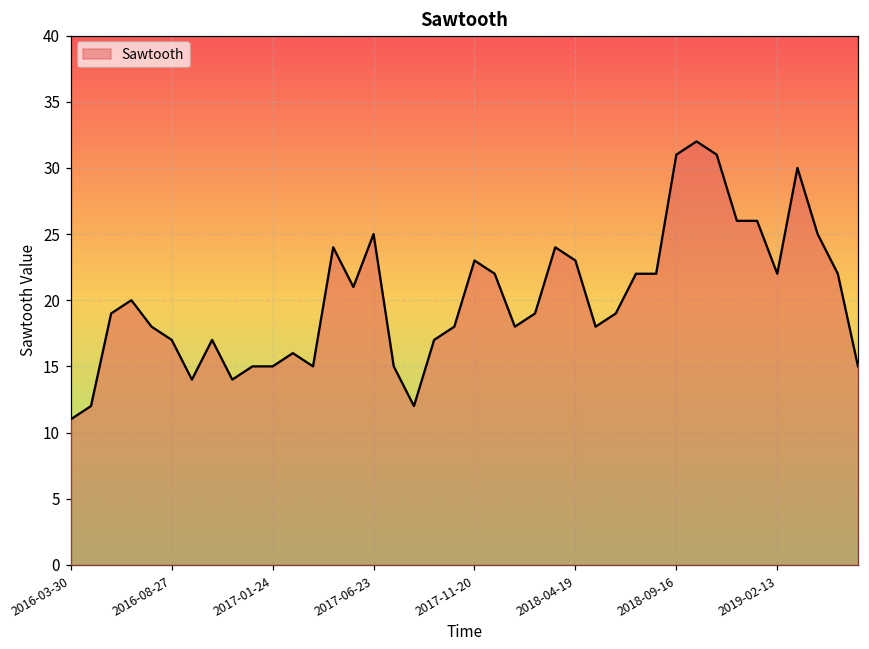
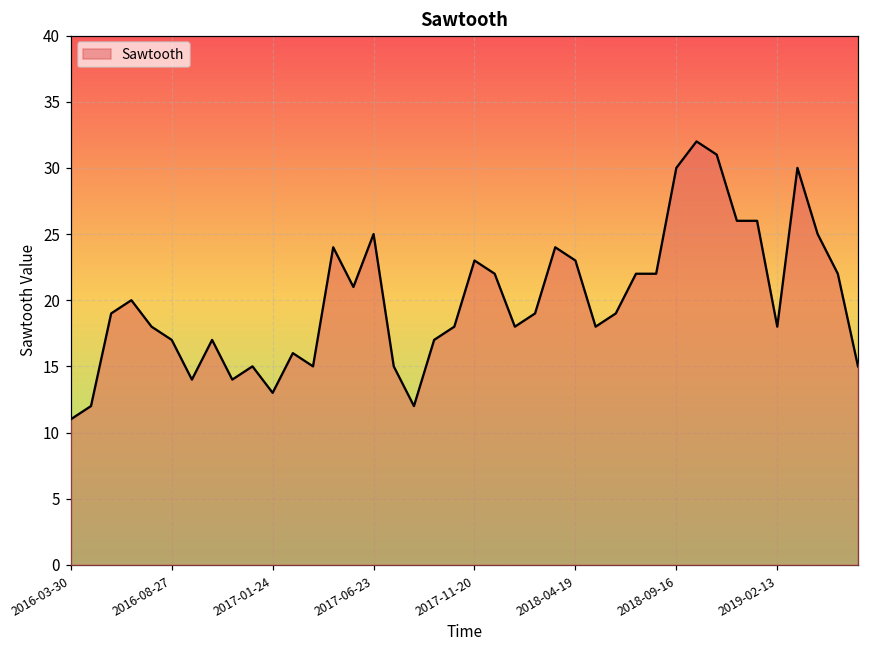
2017-01-24: 15 -> 13
2018-09-16: 31 -> 30
2019-02-13: 22 -> 18
